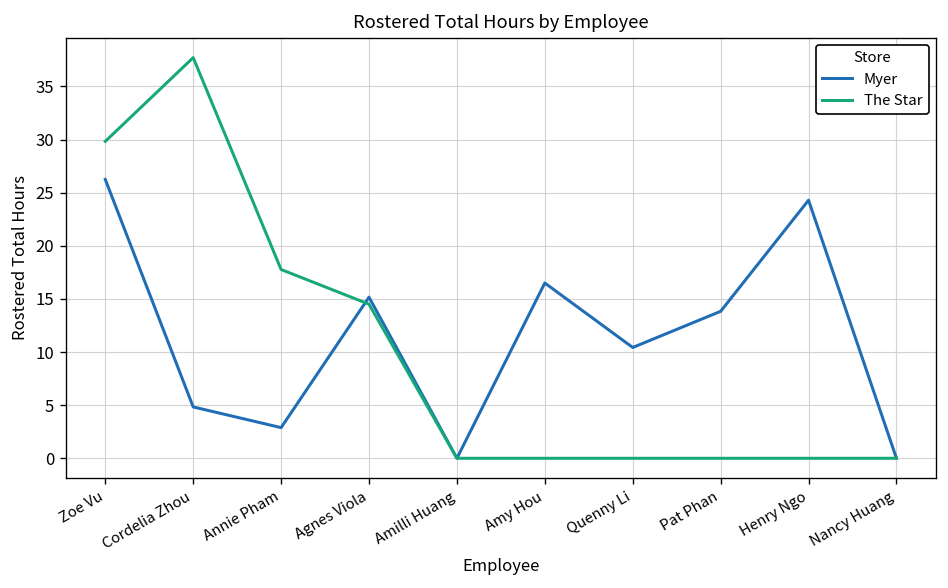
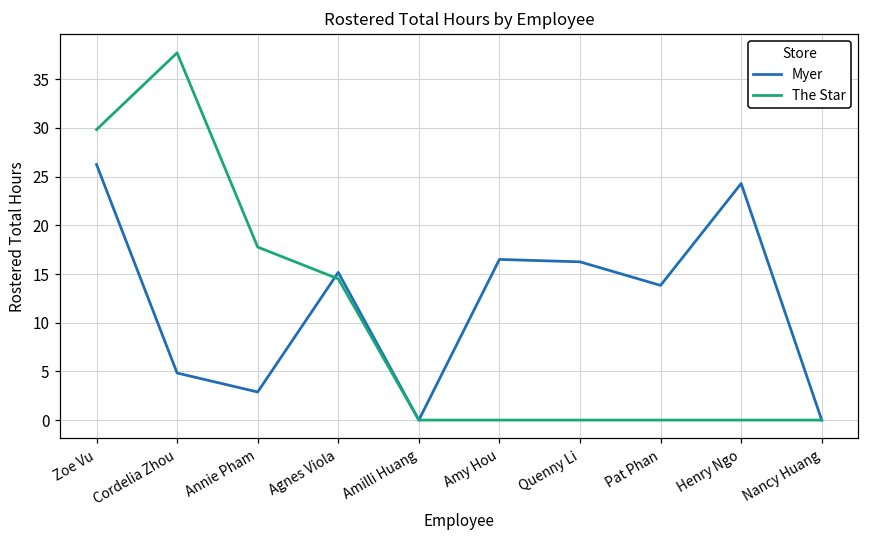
Myer, Quenny Li: 10 -> 16
